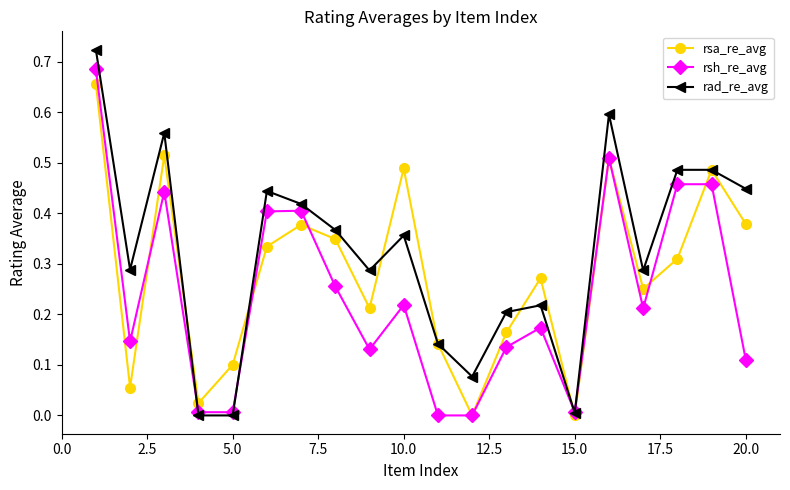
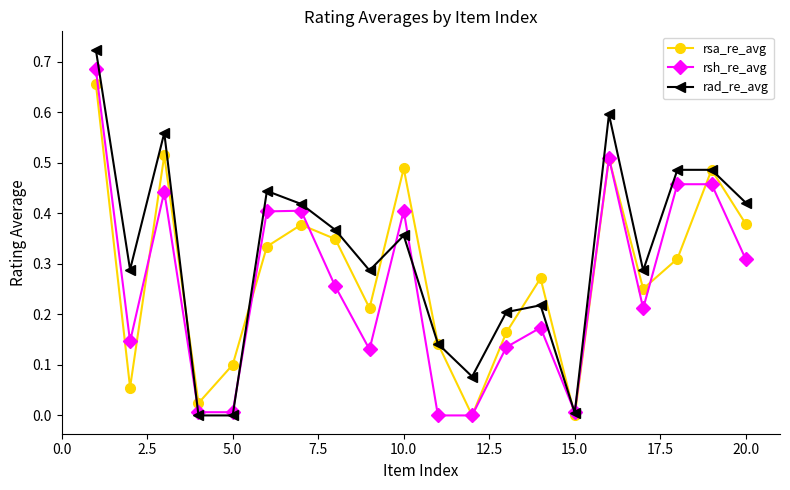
rsh_re_avg, 10.0: 0.22 -> 0.41
rsh_re_avg, 20.0: 0.11 -> 0.31
rad_re_avg, 20.0: 0.45 -> 0.42
